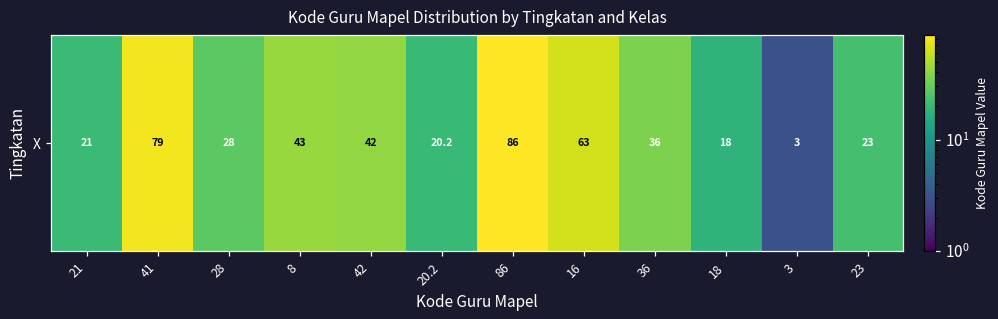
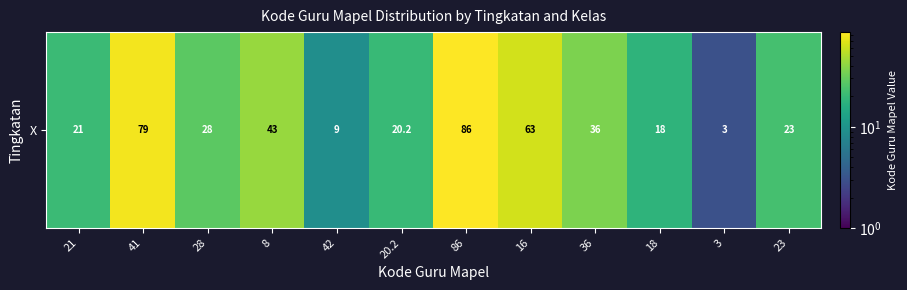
X, 42: 42 -> 9
